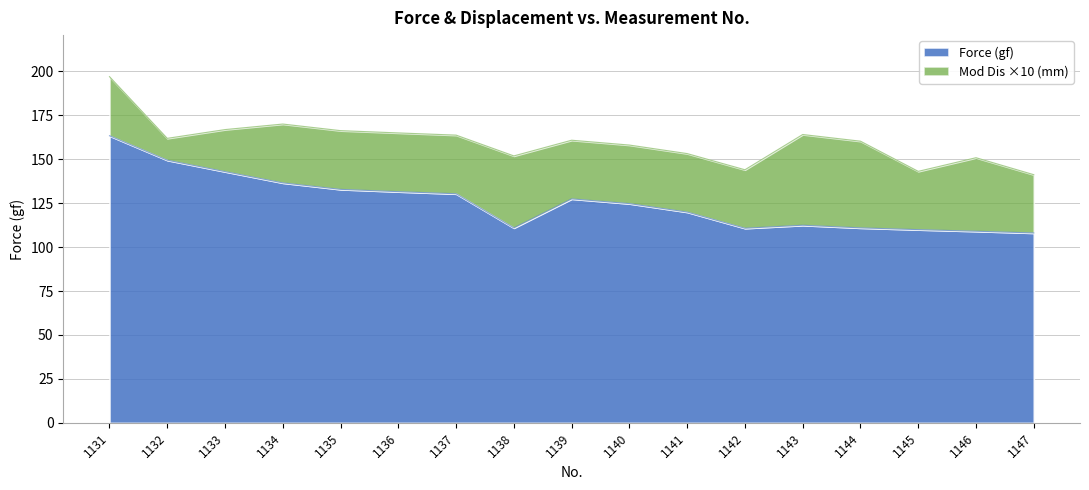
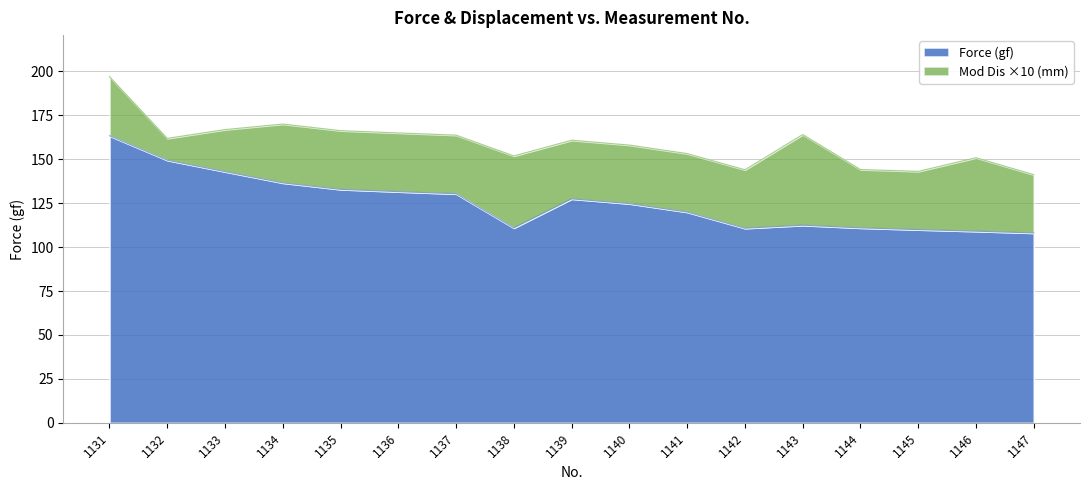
Mod Dis ×10 (mm), 1144: 49 -> 33
